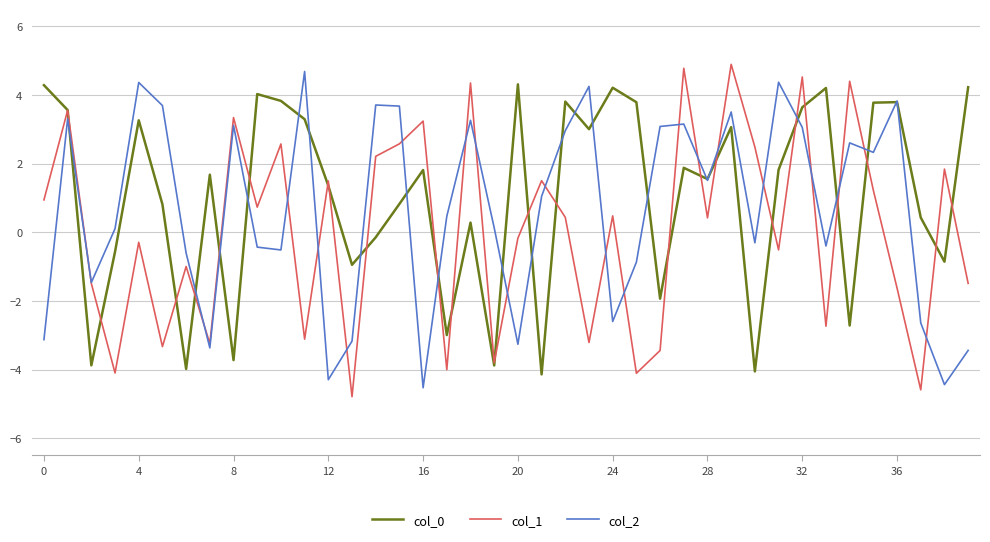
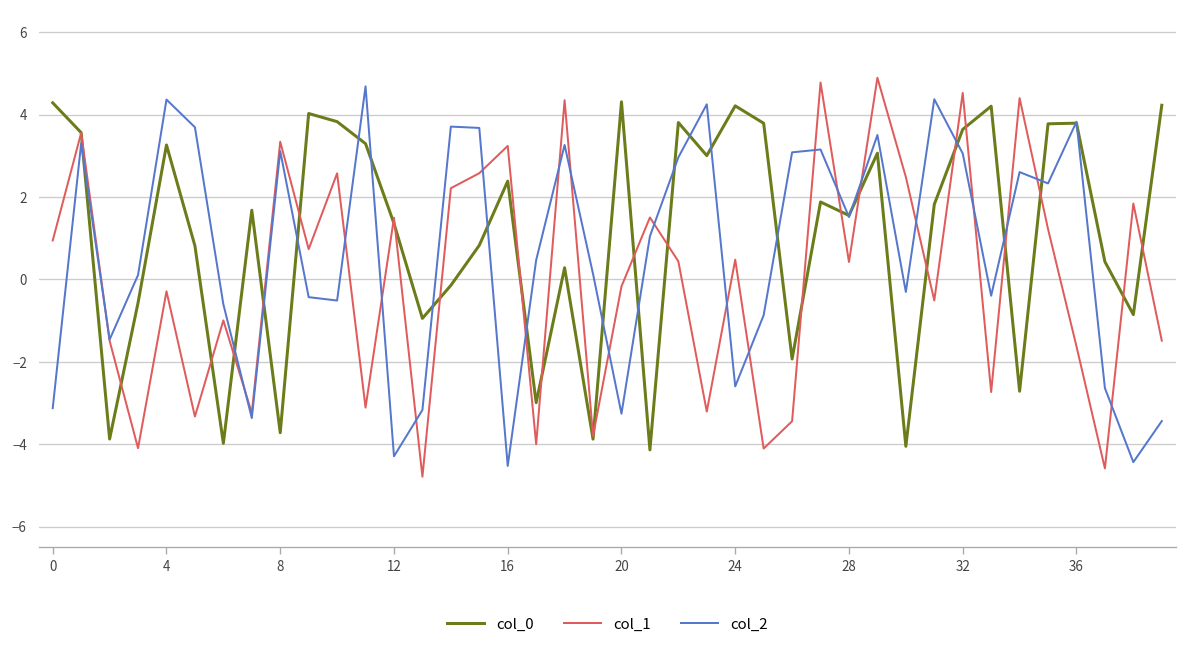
col_0, 16: 1.8 -> 2.4
